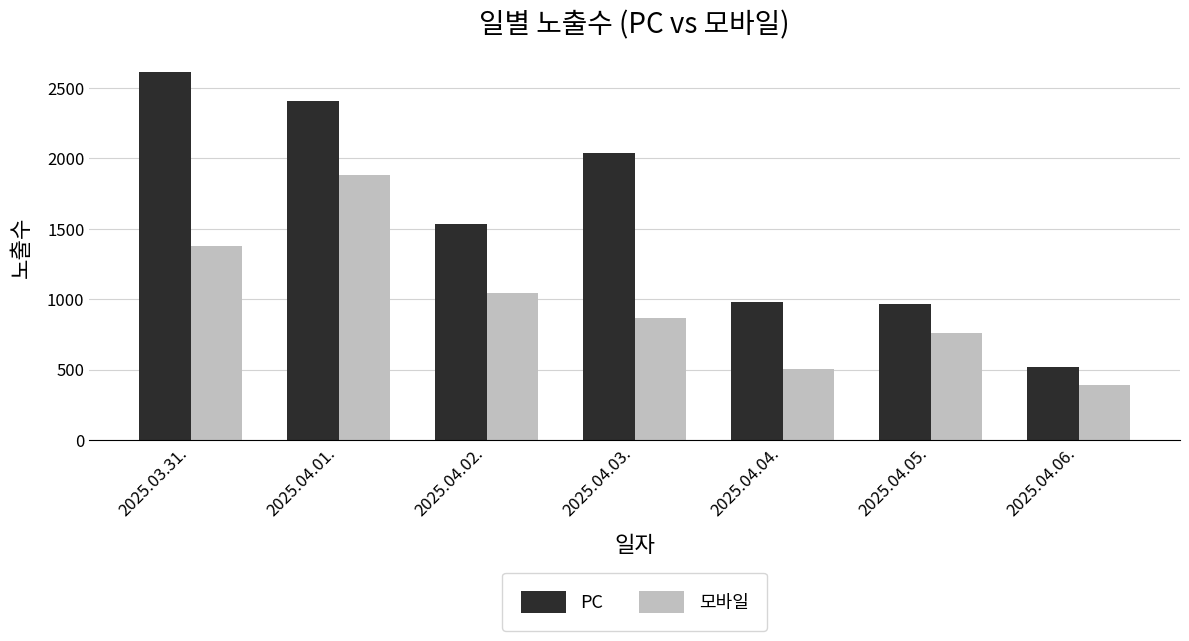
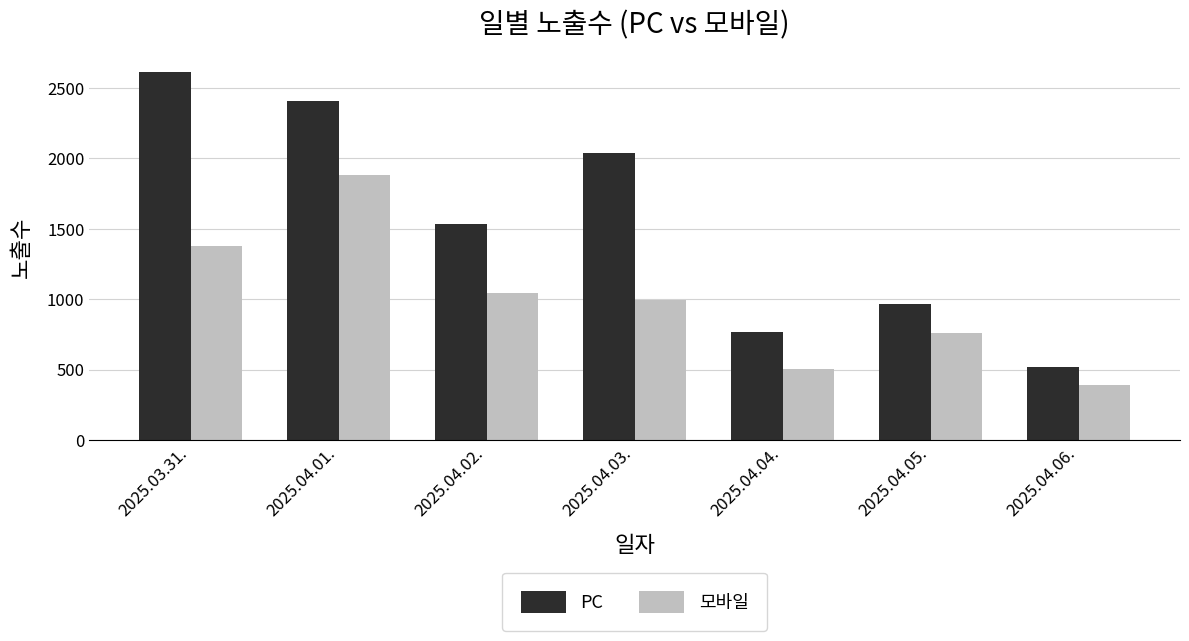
모바일, 2025.04.03.: 870 -> 990
PC, 2025.04.04.: 980 -> 770
